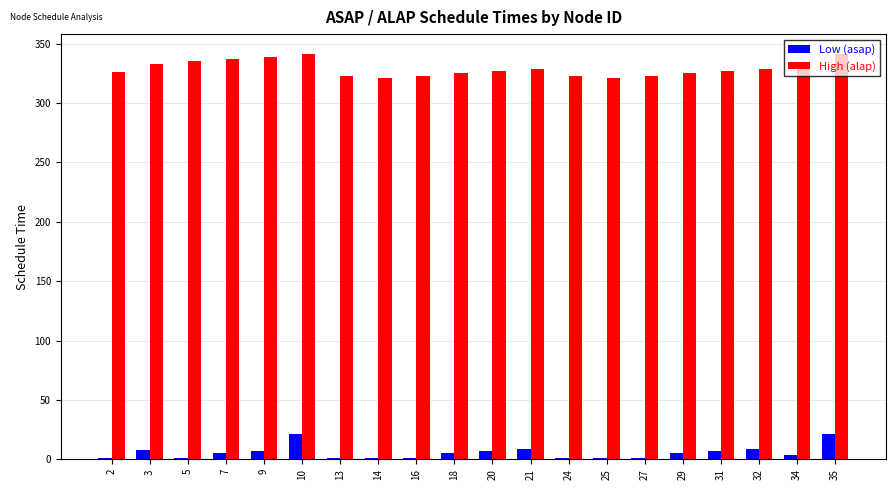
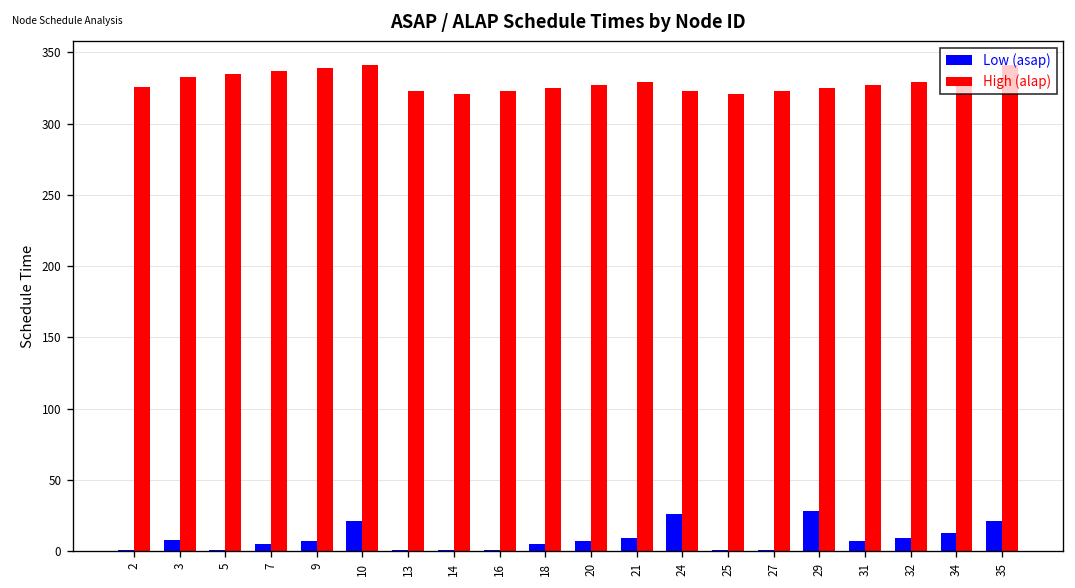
Low (asap), 24: 1 -> 26
Low (asap), 29: 5 -> 28
Low (asap), 34: 4 -> 13
